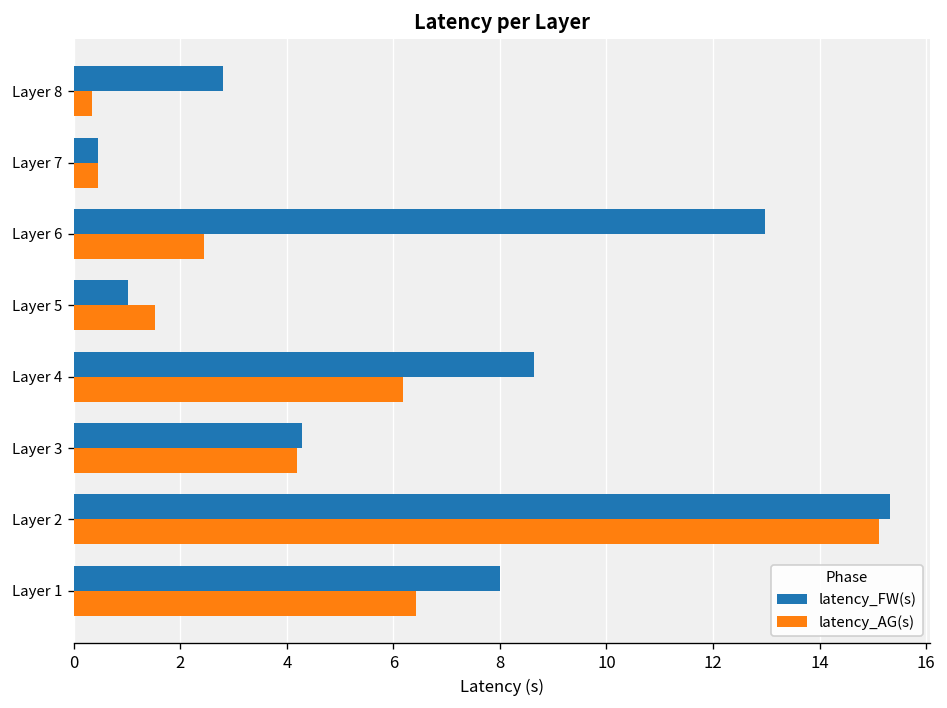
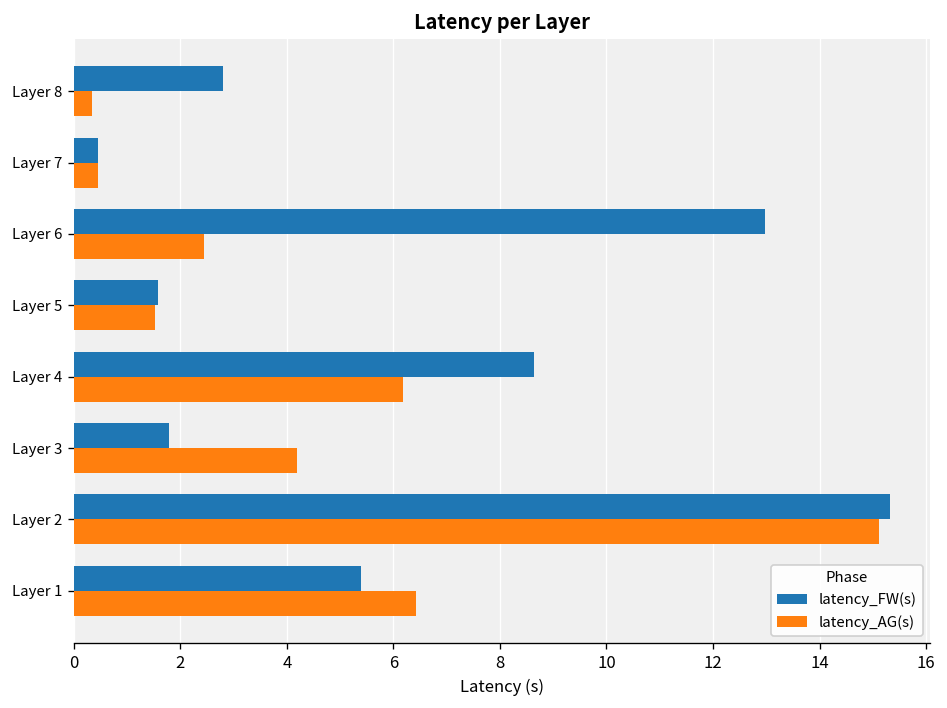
latency_FW(s), Layer 5: 1.0 -> 1.6
latency_FW(s), Layer 3: 4.3 -> 1.8
latency_FW(s), Layer 1: 8.0 -> 5.4
